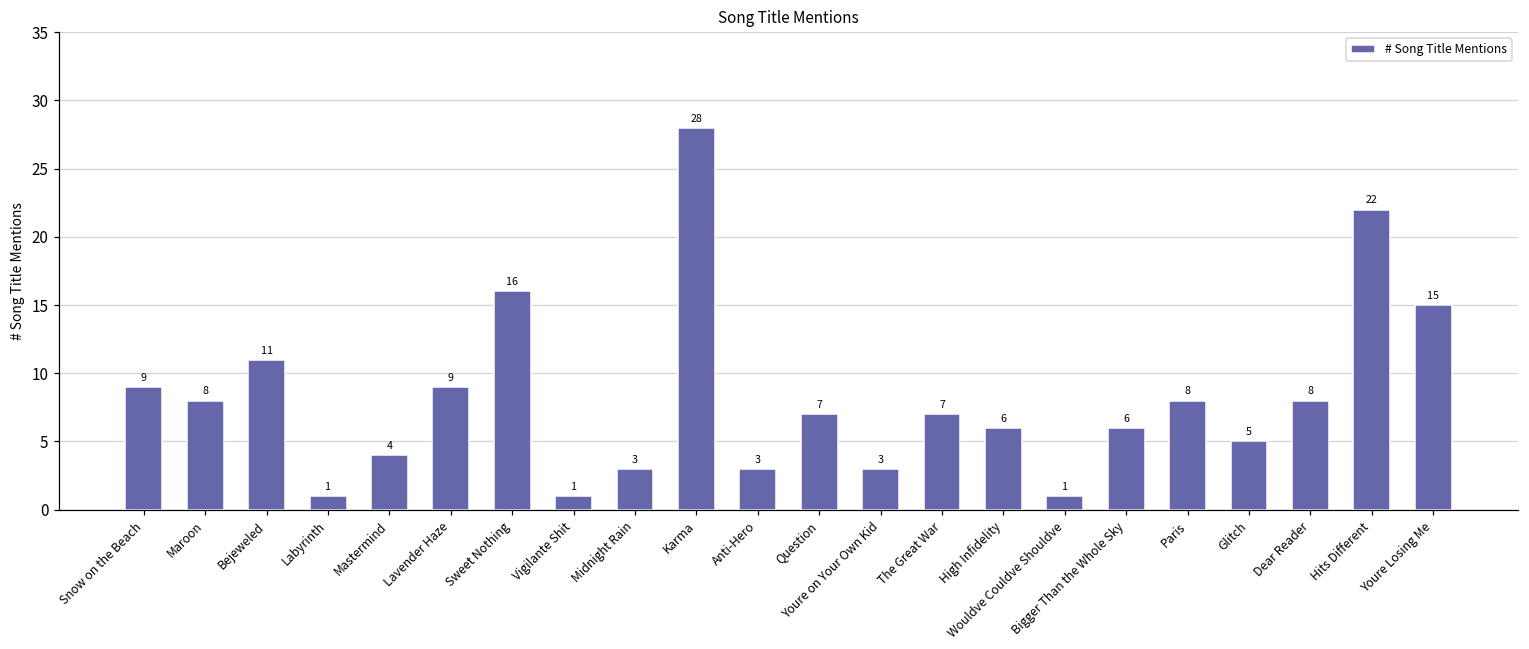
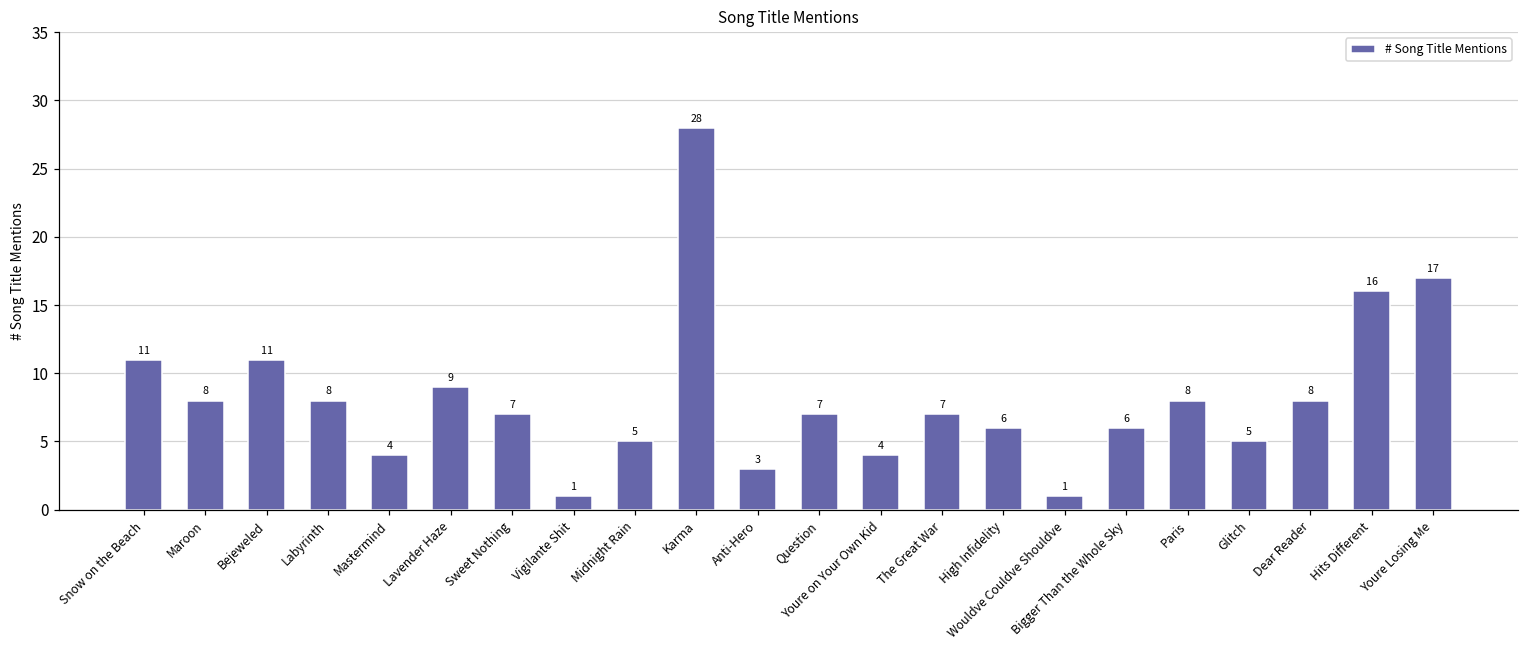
Snow on the Beach: 9 -> 11
Labyrinth: 1 -> 8
Sweet Nothing: 16 -> 7
Midnight Rain: 3 -> 5
Youre on Your Own Kid: 3 -> 4
Hits Different: 22 -> 16
Youre Losing Me: 15 -> 17
